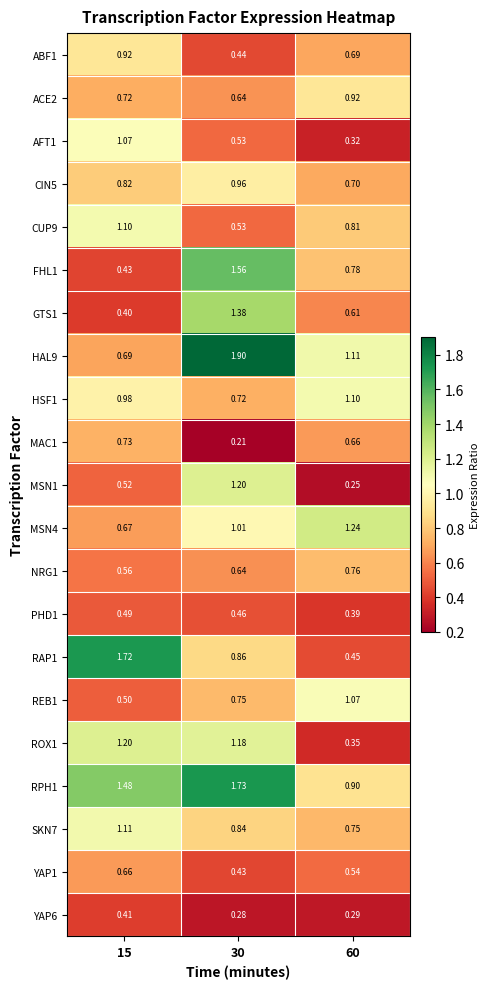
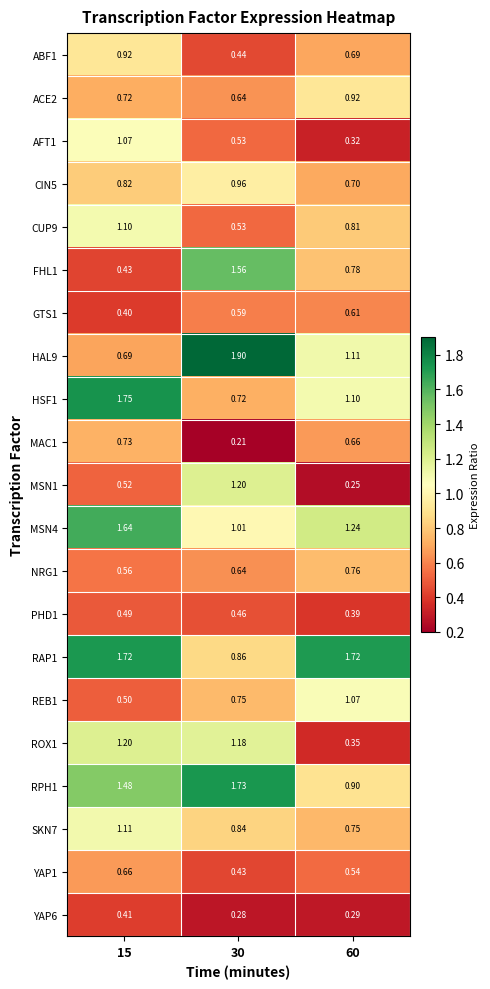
GTS1, 30: 1.38 -> 0.59
HSF1, 15: 0.98 -> 1.75
MSN4, 15: 0.67 -> 1.64
RAP1, 60: 0.45 -> 1.72
